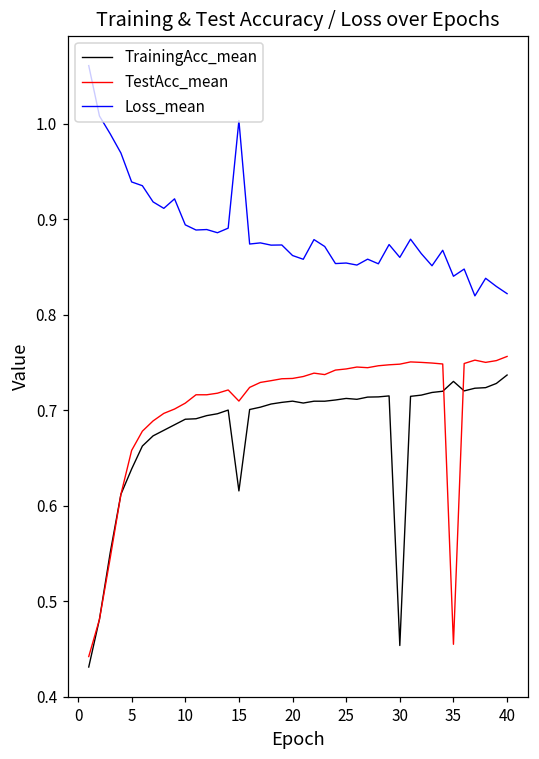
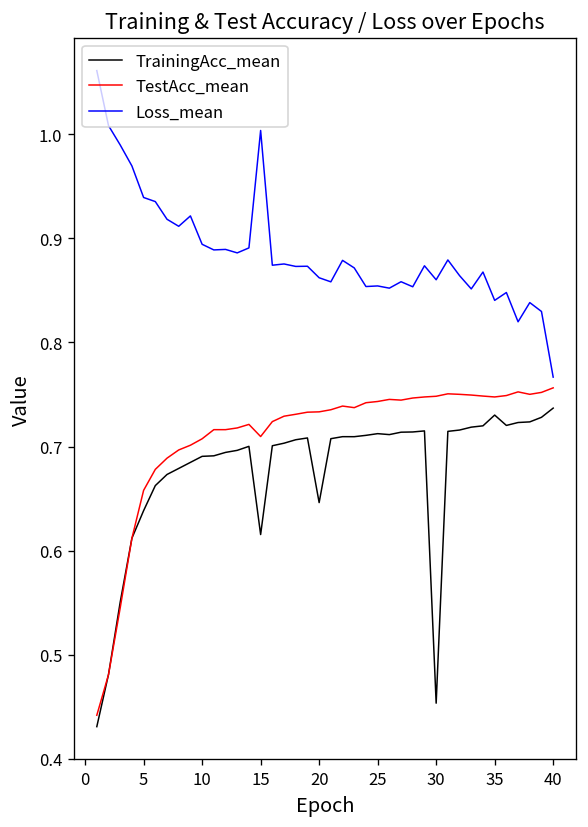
TrainingAcc_mean, 20: 0.71 -> 0.65
TestAcc_mean, 35: 0.45 -> 0.75
Loss_mean, 40: 0.82 -> 0.77
